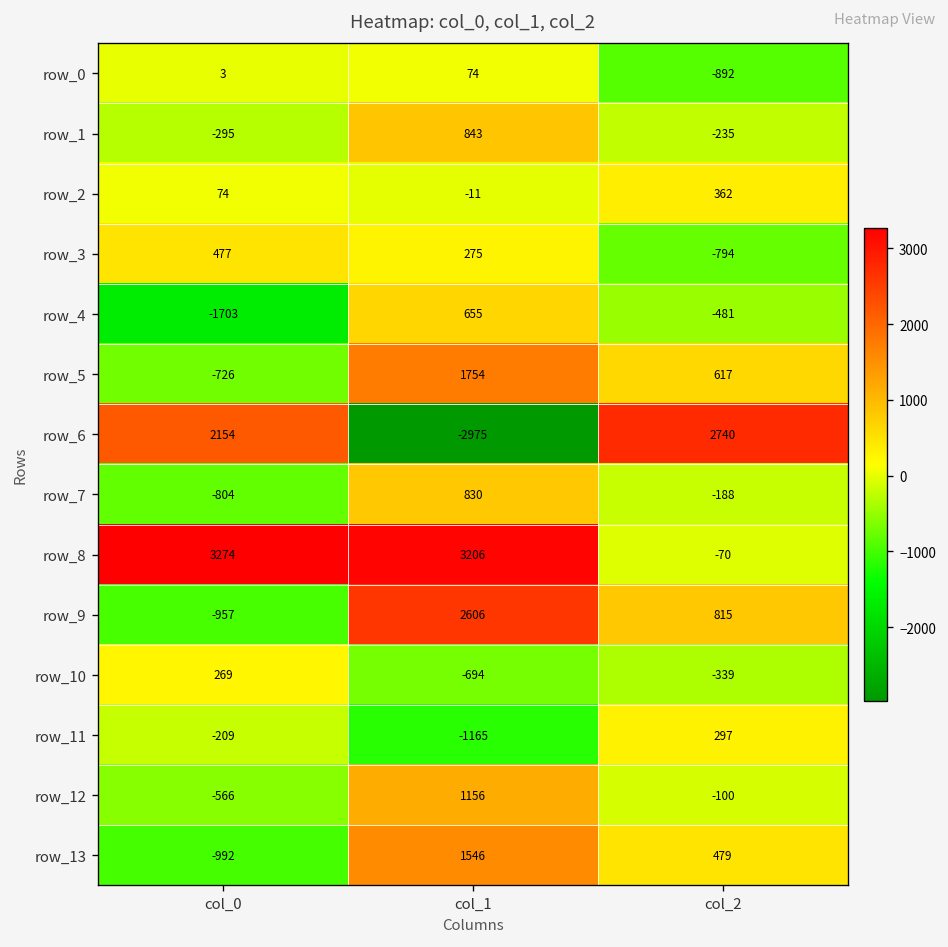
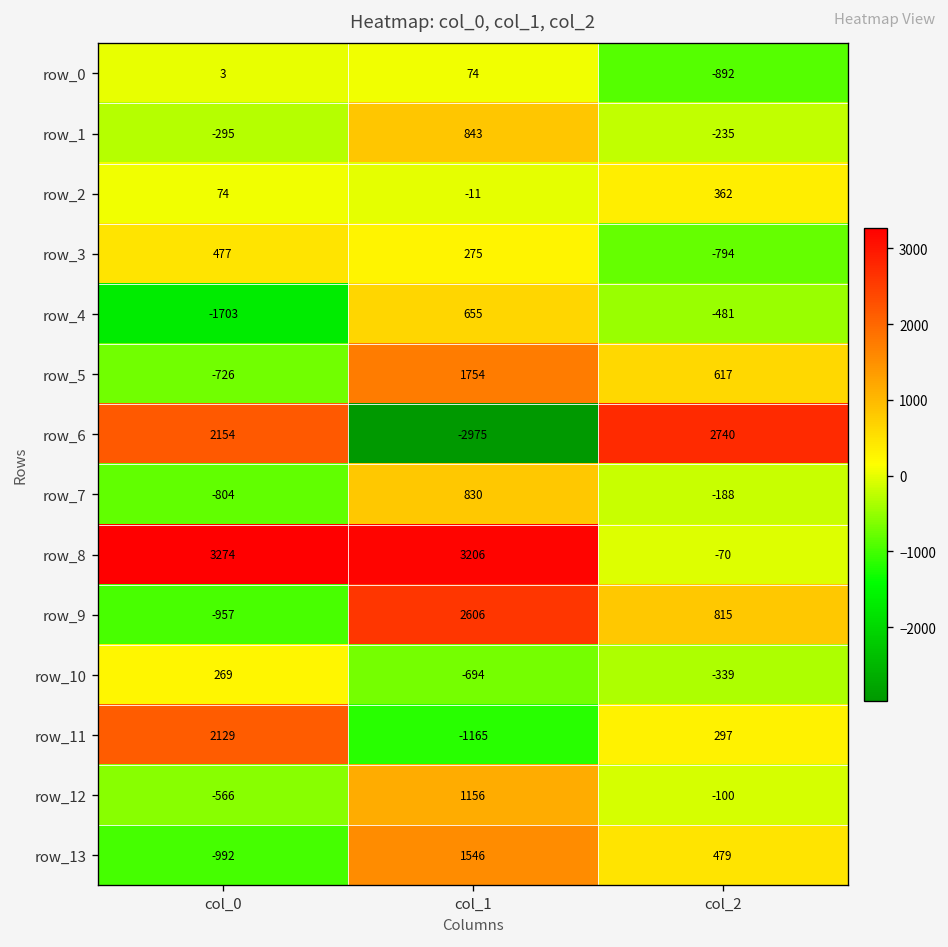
row_11, col_0: -209 -> 2129
